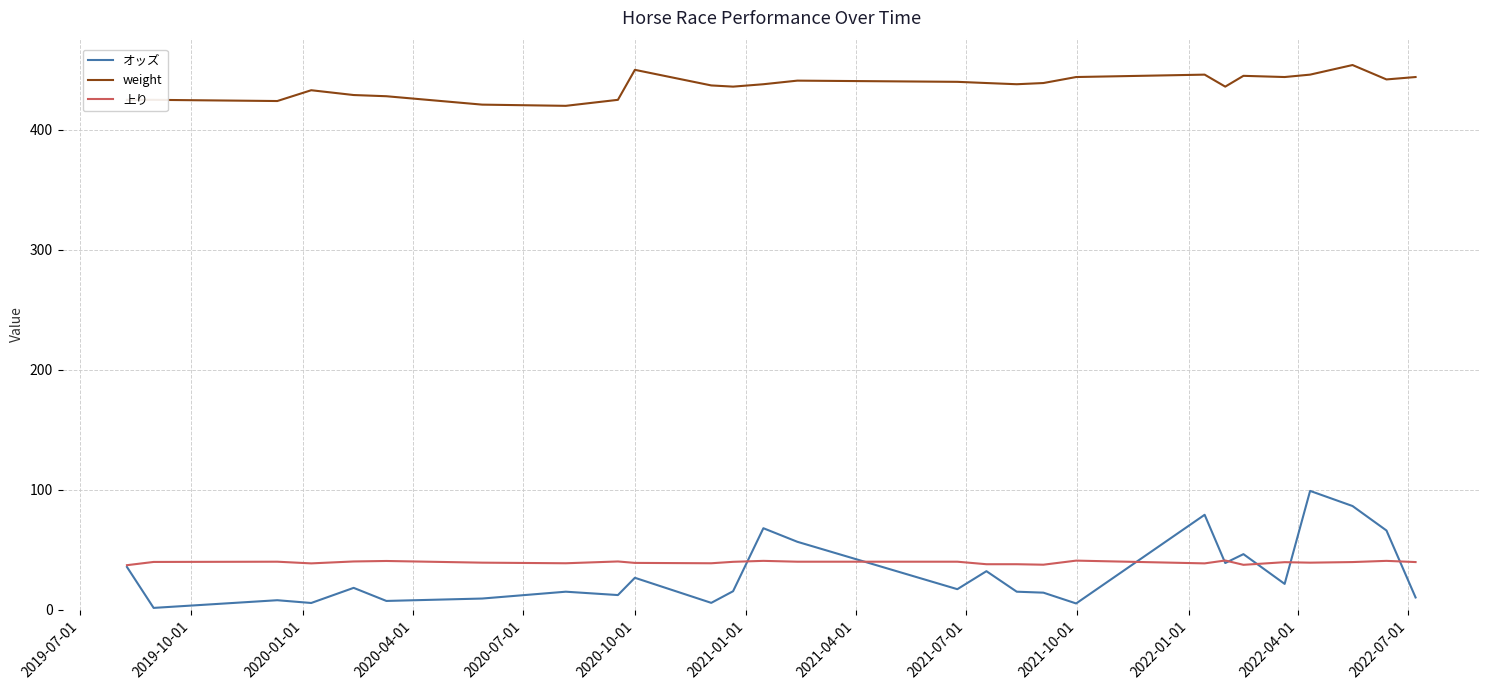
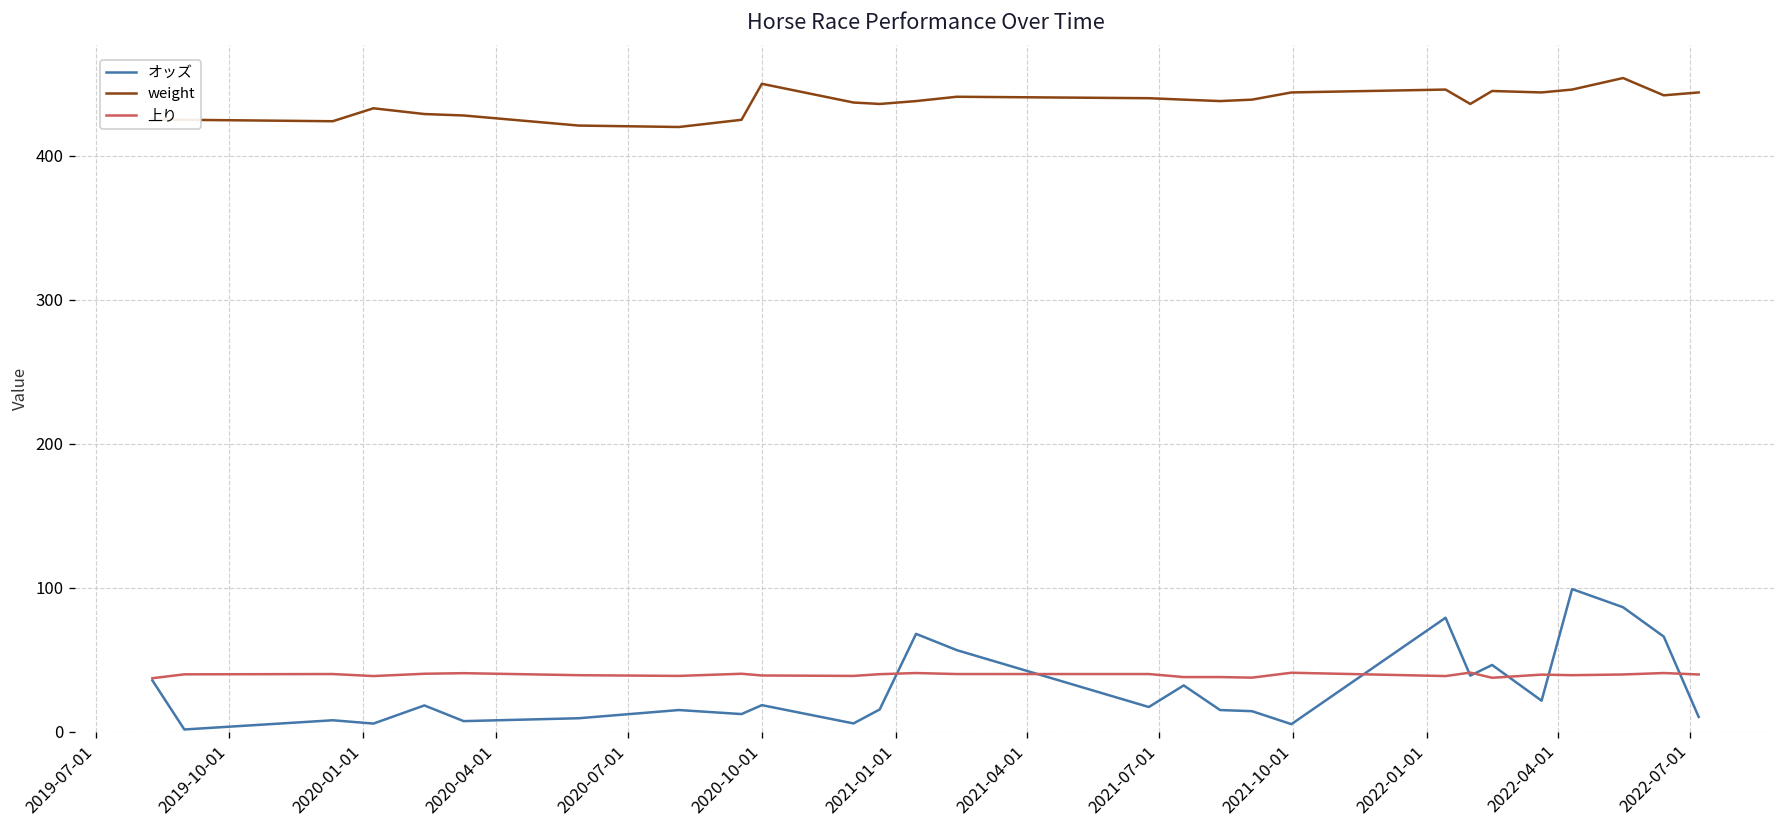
オッズ, 2020-10-01: 27 -> 19
